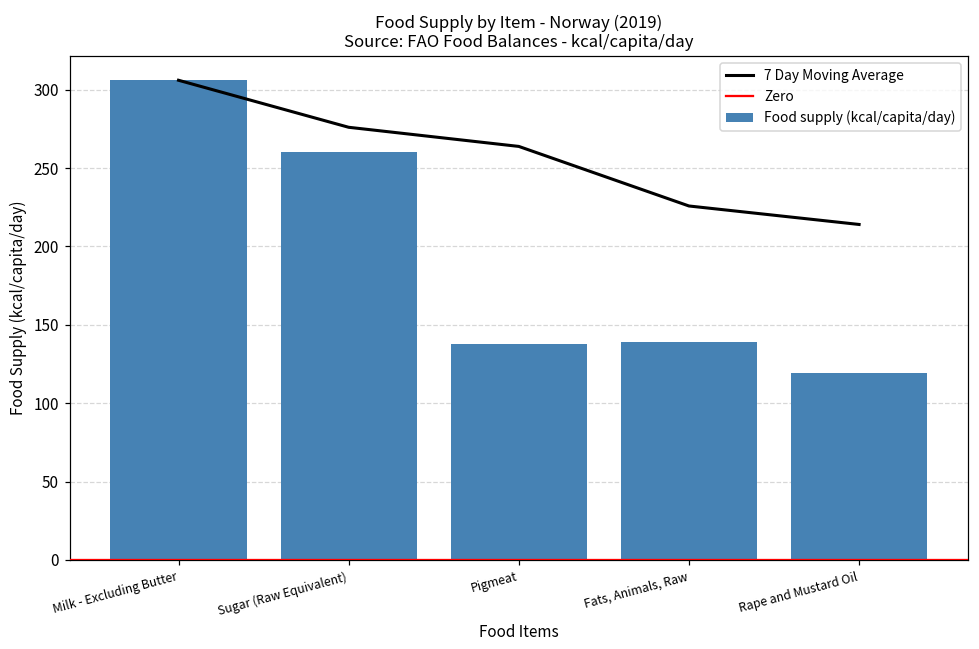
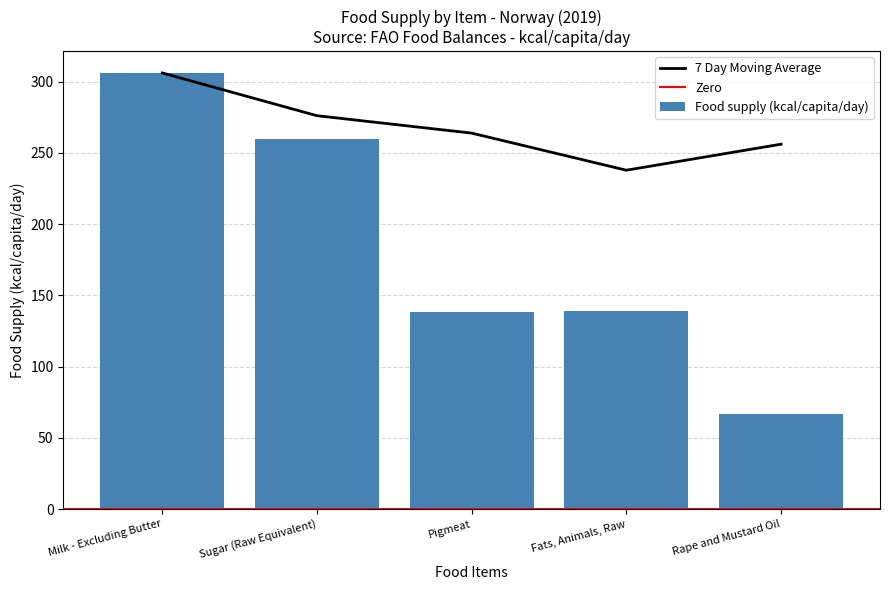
7 Day Moving Average, Fats, Animals, Raw: 226 -> 238
7 Day Moving Average, Rape and Mustard Oil: 214 -> 256
Food supply (kcal/capita/day), Rape and Mustard Oil: 119 -> 67
